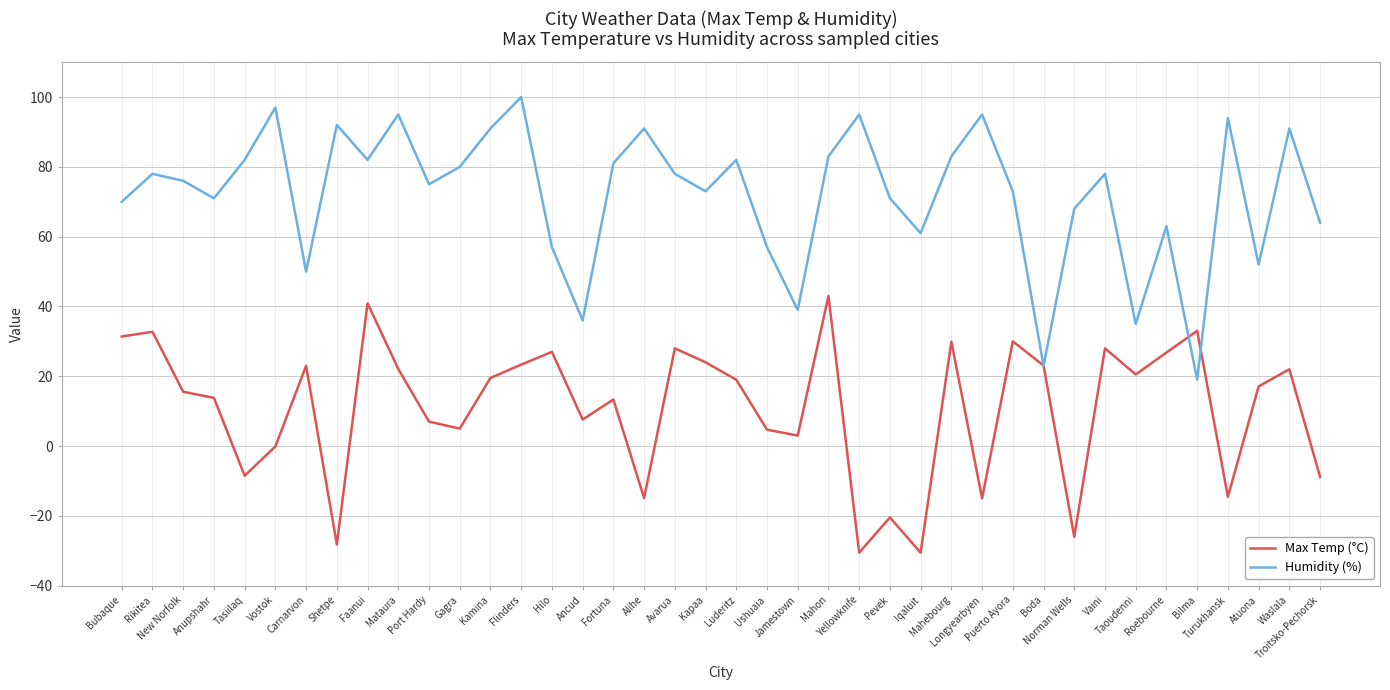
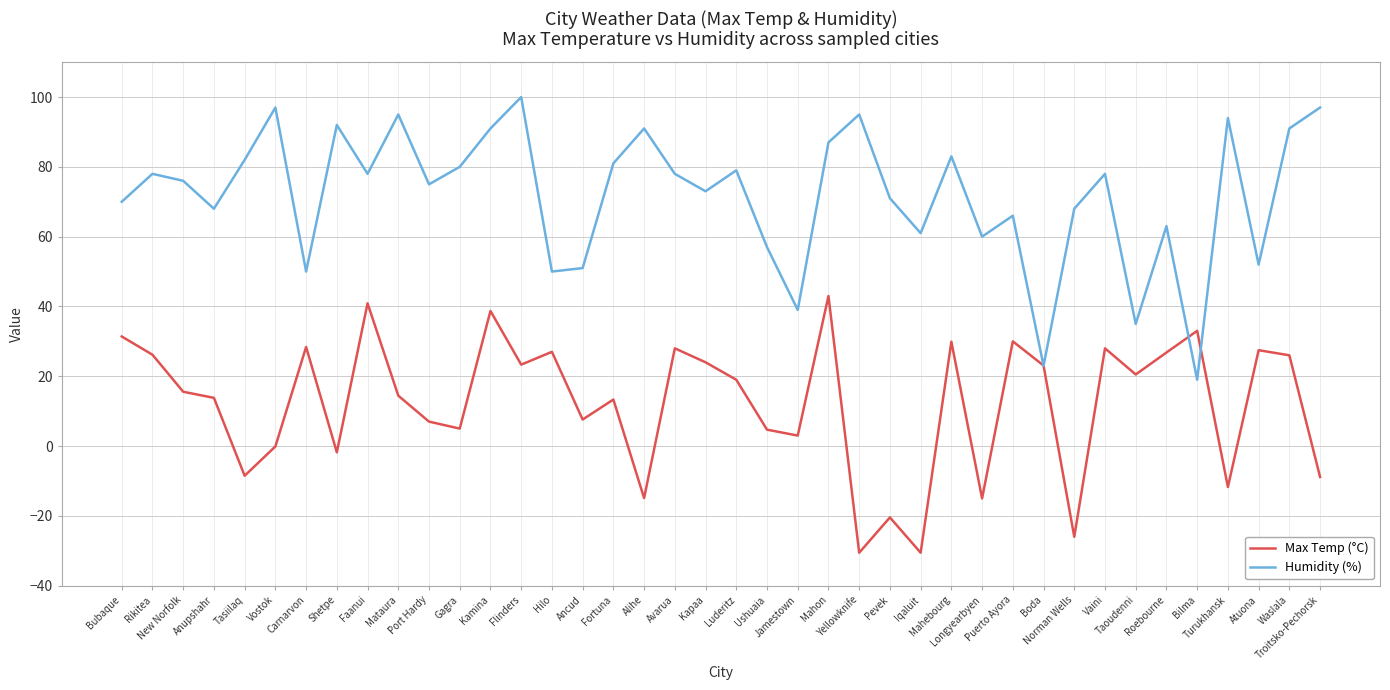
Max Temp (°C), Rikitea: 33 -> 26
Humidity (%), Anupshahr: 71 -> 68
Max Temp (°C), Carnarvon: 23 -> 28
Max Temp (°C), Shetpe: -28 -> -2
Humidity (%), Faanui: 82 -> 78
Max Temp (°C), Mataura: 22 -> 14
Max Temp (°C), Kamina: 20 -> 39
Humidity (%), Hilo: 57 -> 50
Humidity (%), Ancud: 36 -> 51
Humidity (%), Luderitz: 82 -> 79
Humidity (%), Mahon: 83 -> 87
Humidity (%), Longyearbyen: 95 -> 60
Humidity (%), Puerto Ayora: 73 -> 66
Max Temp (°C), Turukhansk: -15 -> -12
Max Temp (°C), Atuona: 17 -> 27
Max Temp (°C), Waslala: 22 -> 26
Humidity (%), Troitsko-Pechorsk: 64 -> 97
